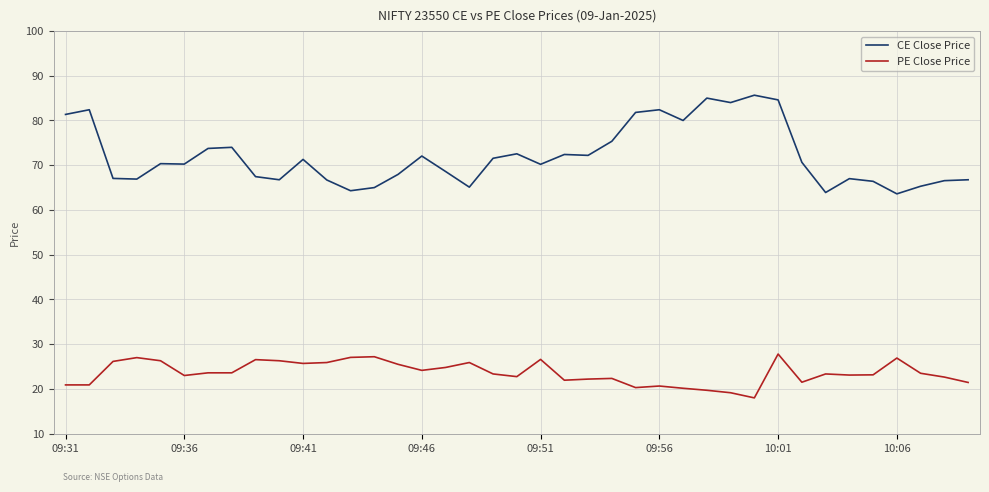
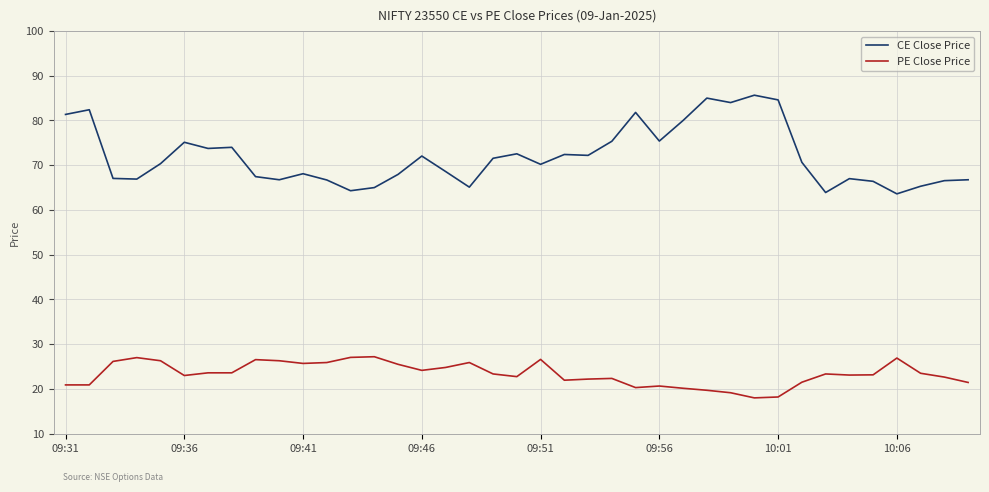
CE Close Price, 09:36: 70 -> 75
CE Close Price, 09:41: 71 -> 68
CE Close Price, 09:56: 82 -> 75
PE Close Price, 10:01: 28 -> 18
